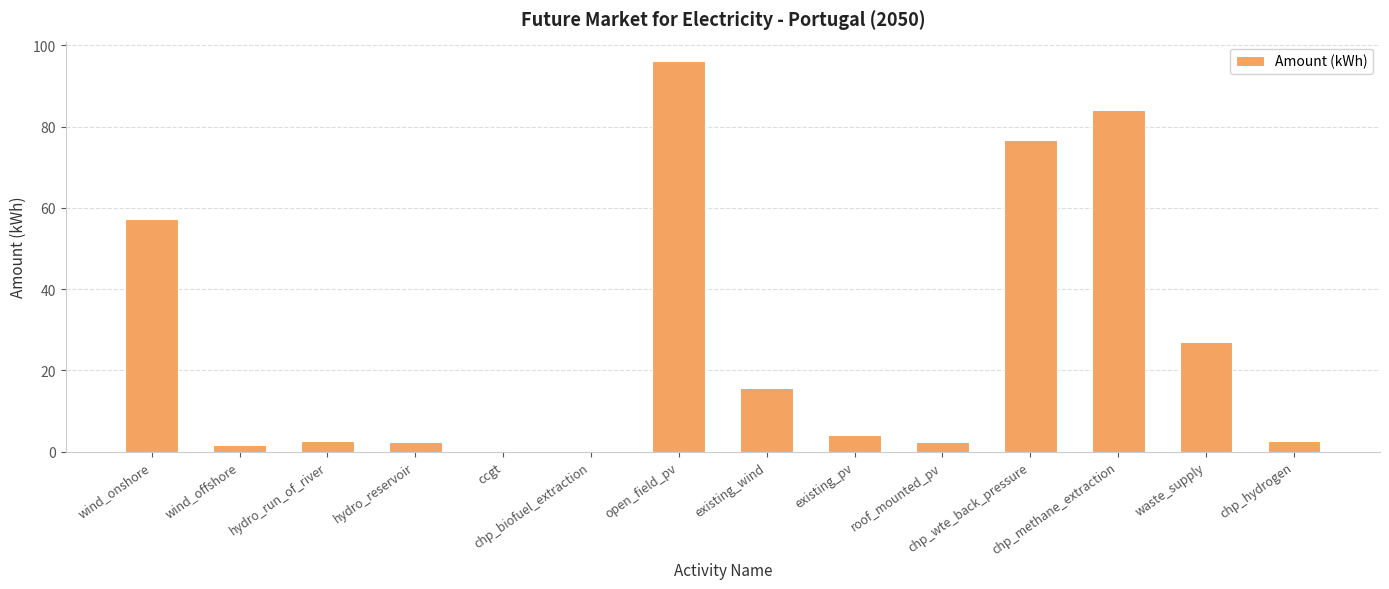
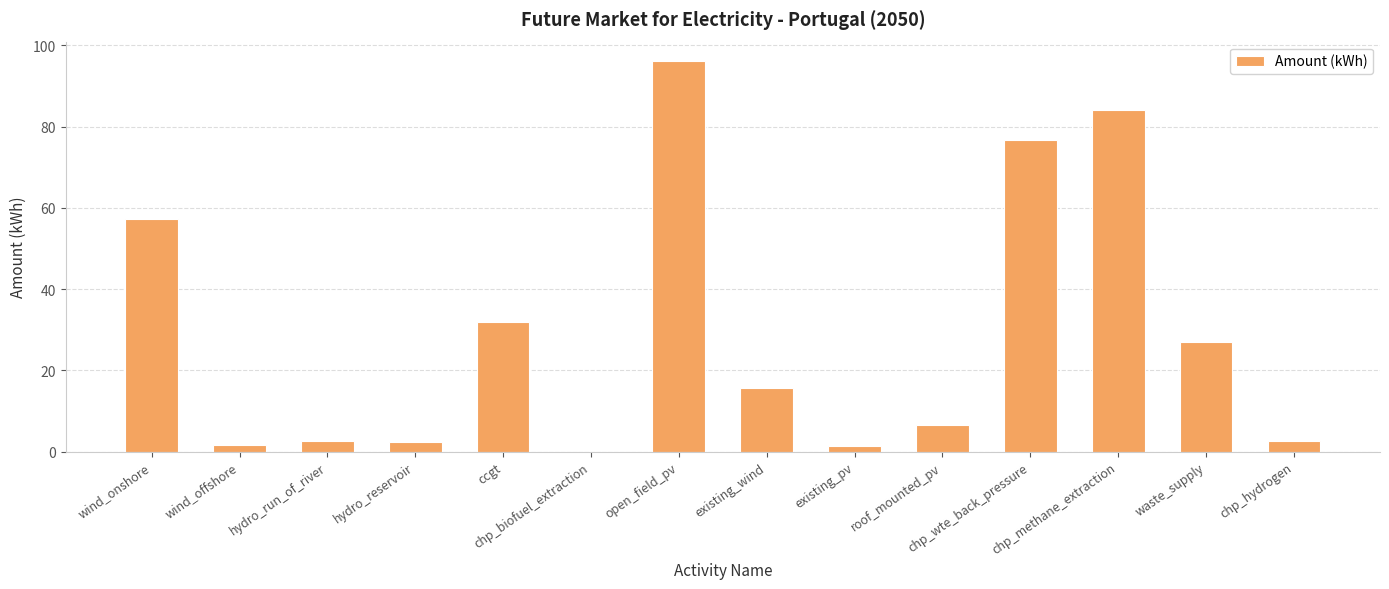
ccgt: 0 -> 32
existing_pv: 4 -> 1
roof_mounted_pv: 2 -> 7
